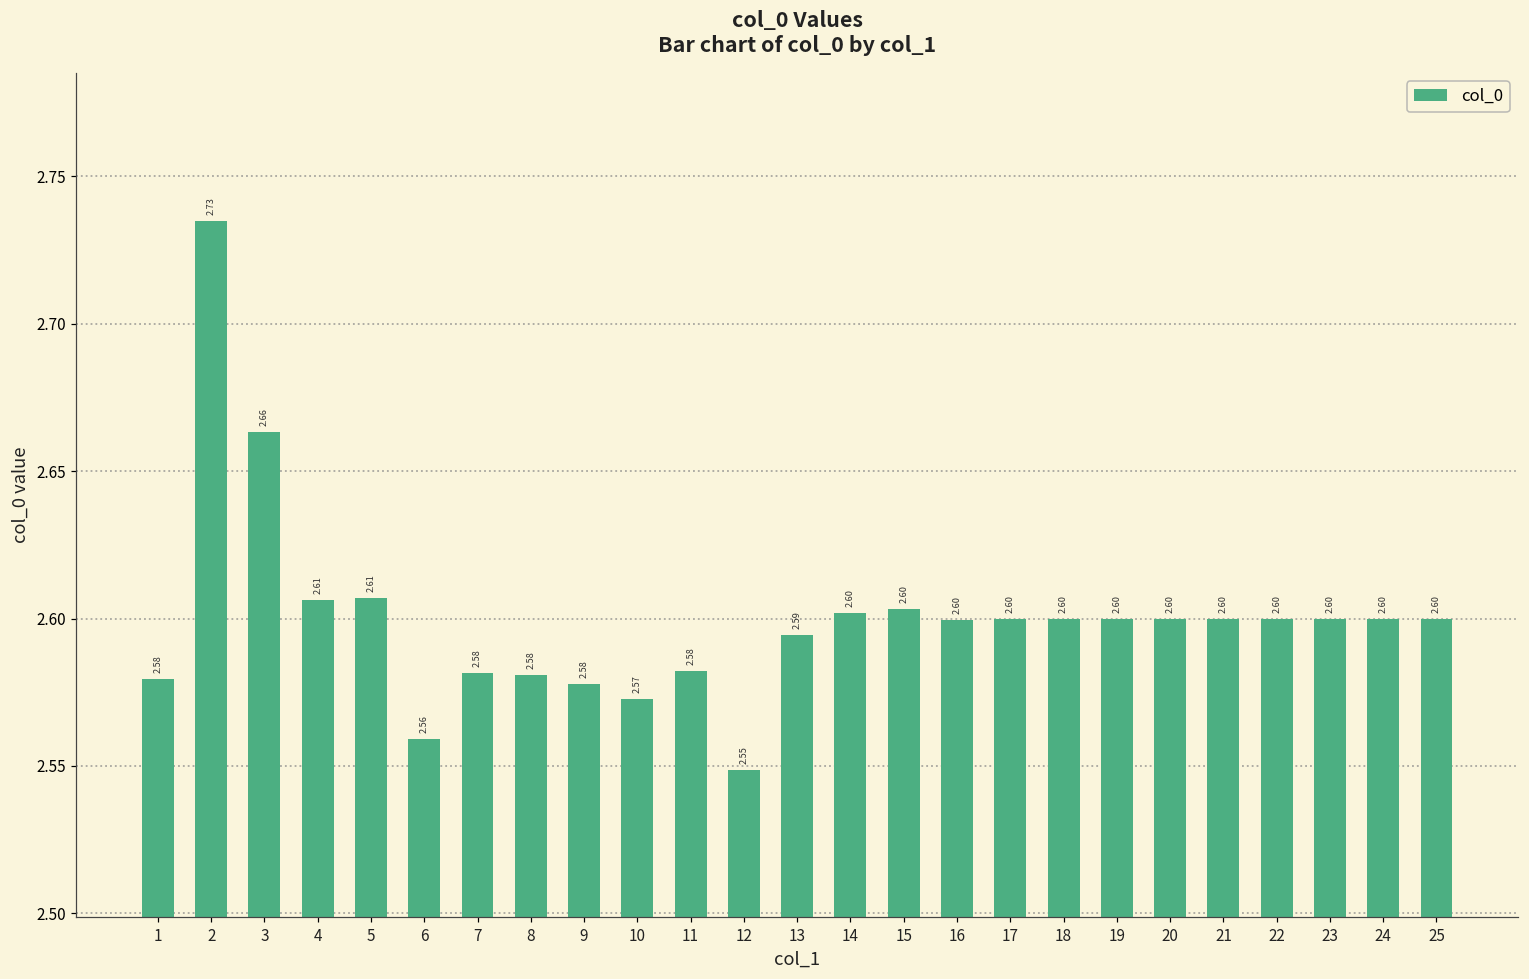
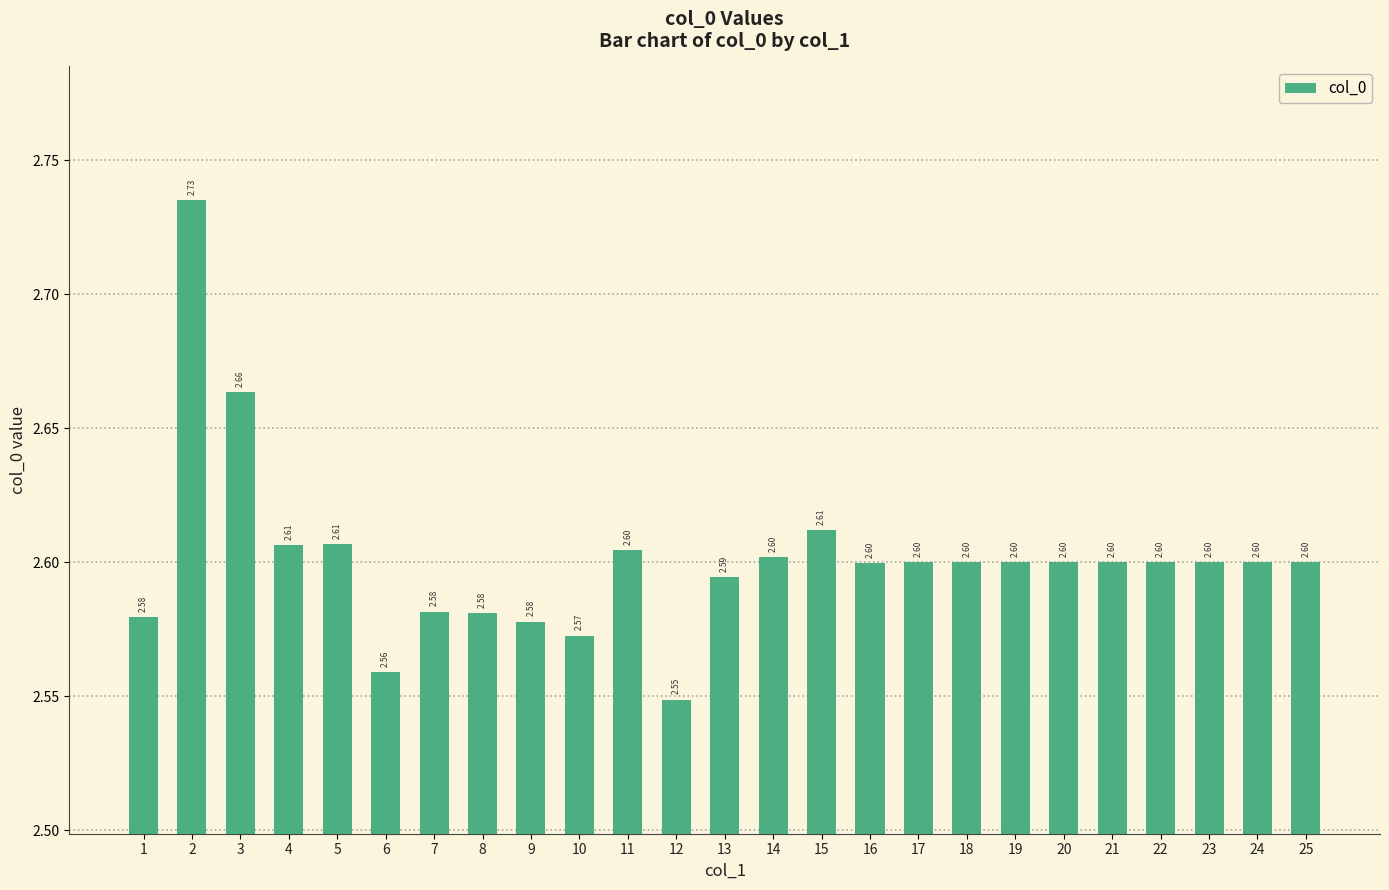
11: 2.58 -> 2.60
15: 2.60 -> 2.61
